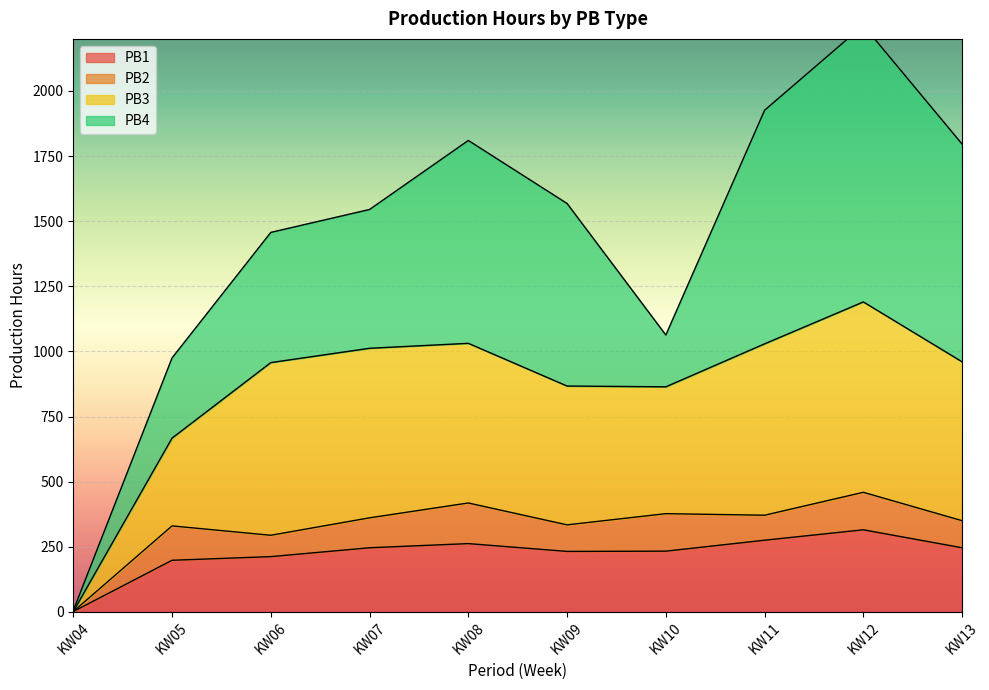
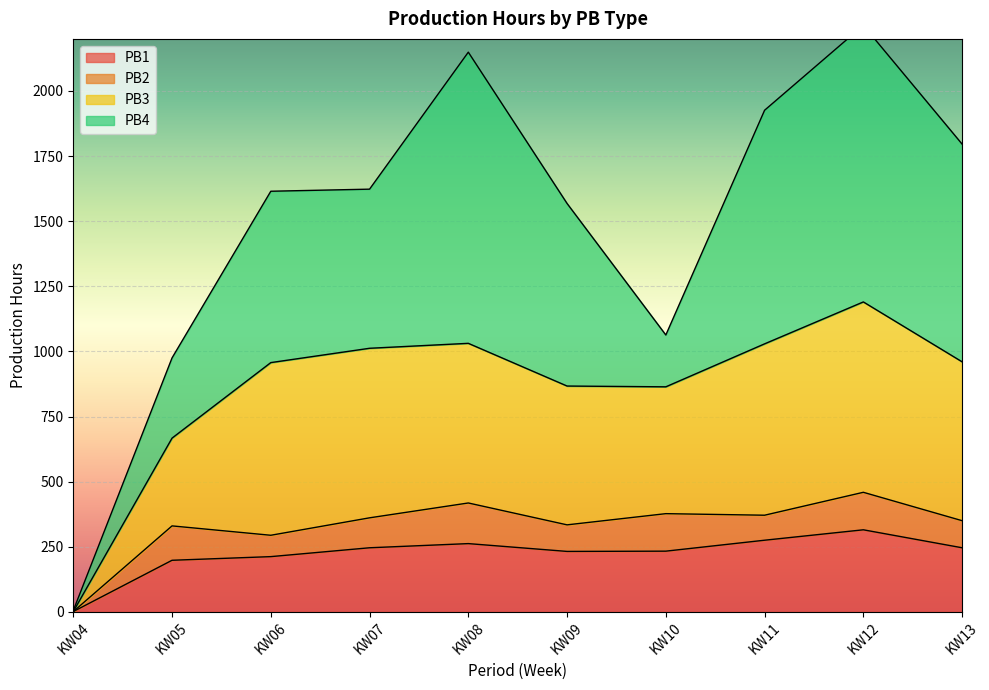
PB4, KW06: 500 -> 660
PB4, KW07: 530 -> 610
PB4, KW08: 780 -> 1120
